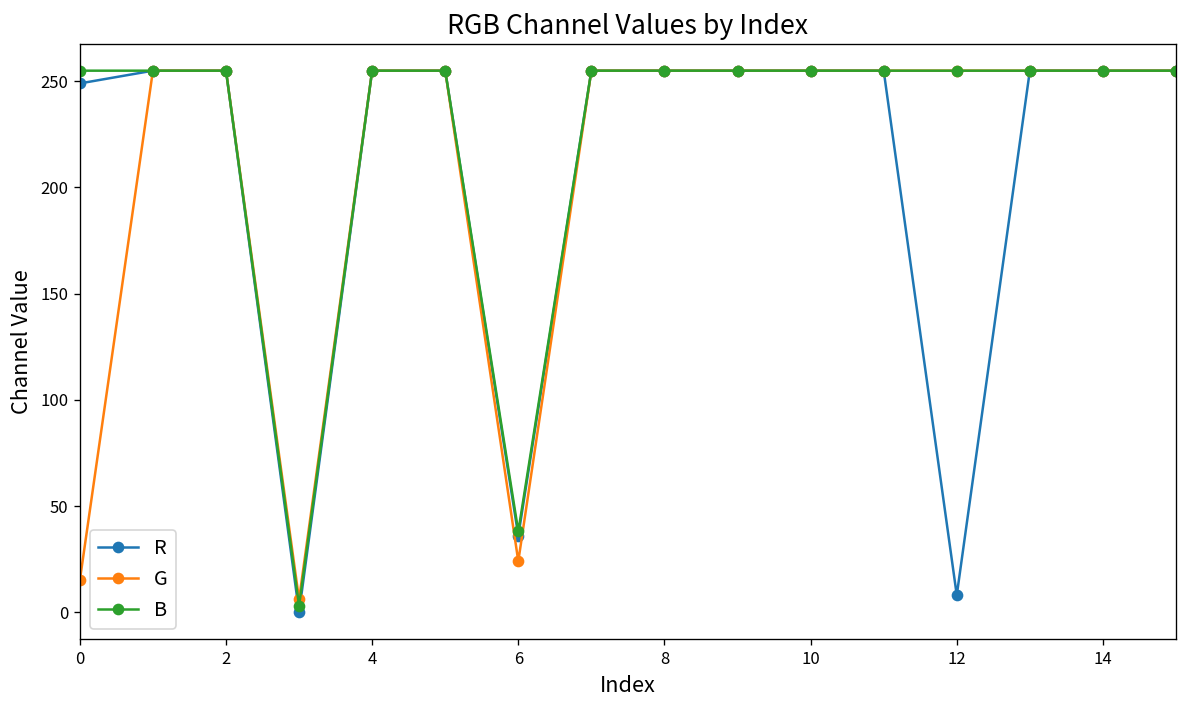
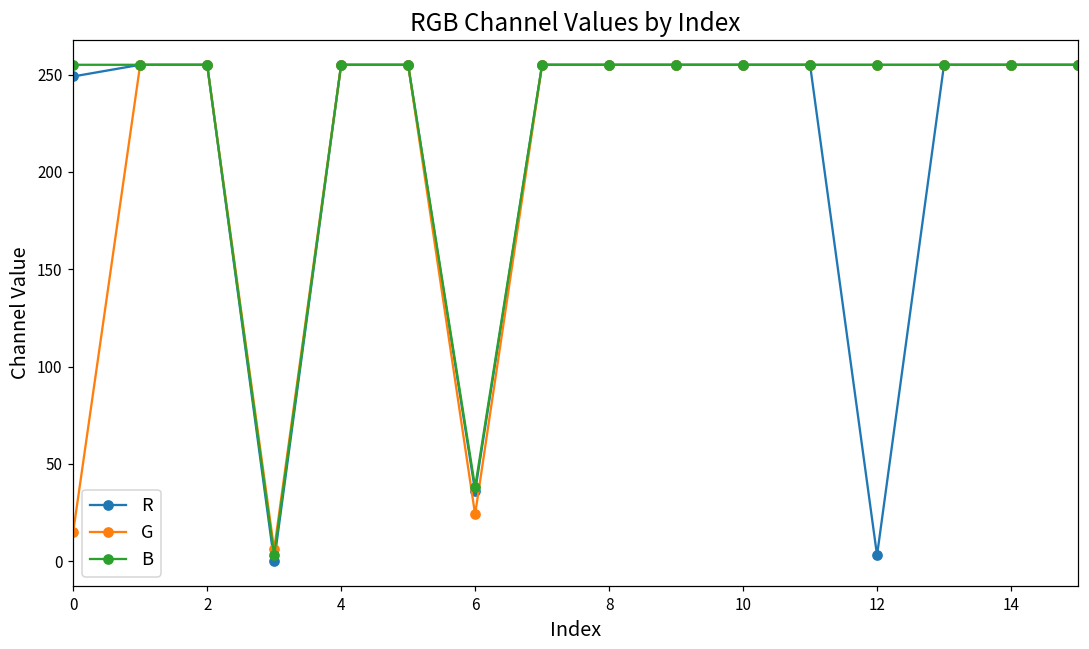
R, 12: 8 -> 3
